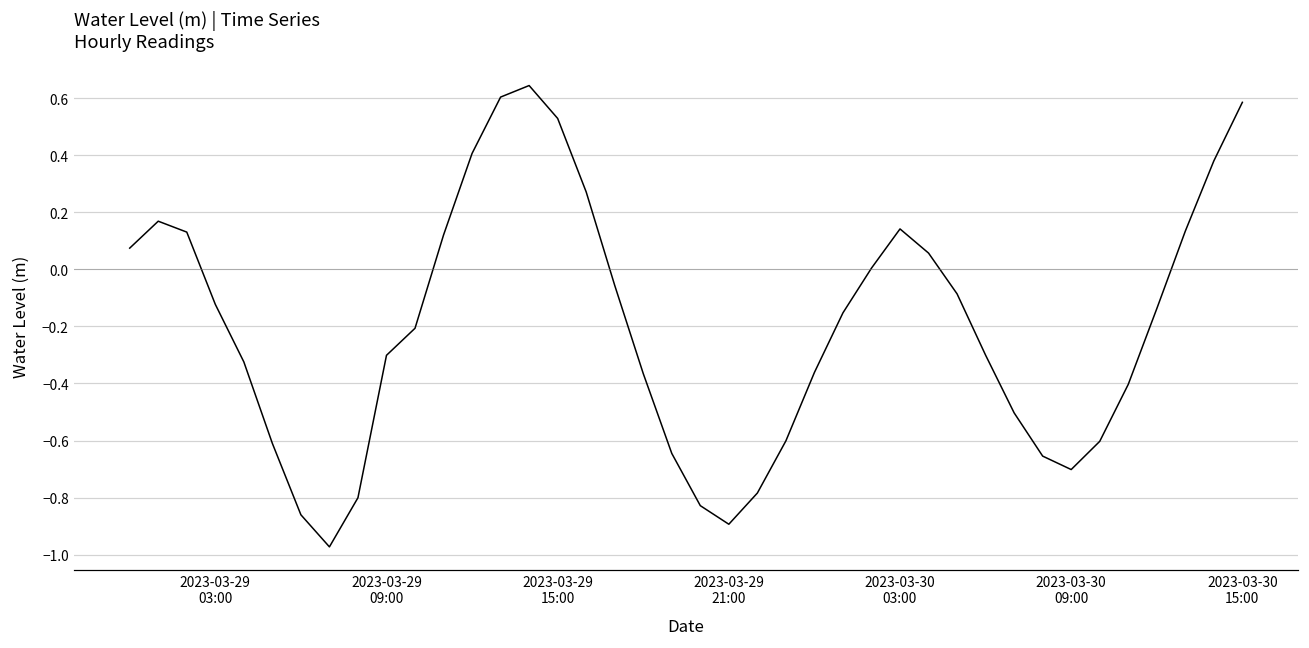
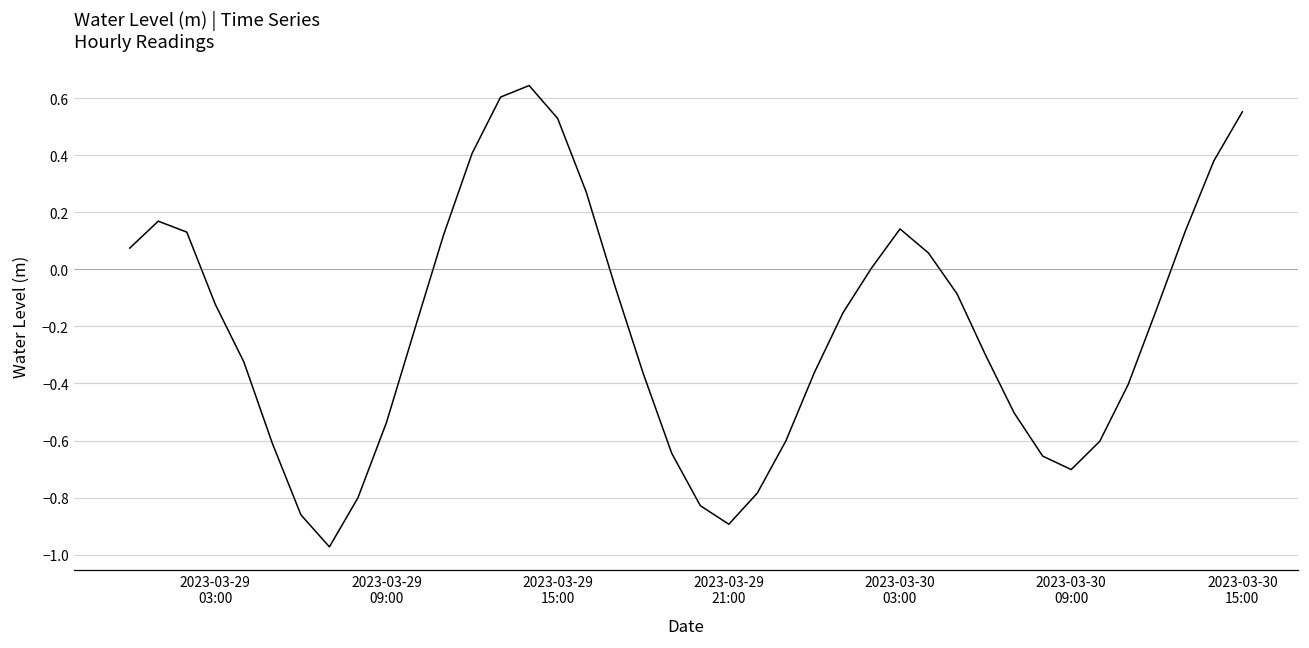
2023-03-29 09:00: -0.30 -> -0.54
2023-03-30 15:00: 0.59 -> 0.55
